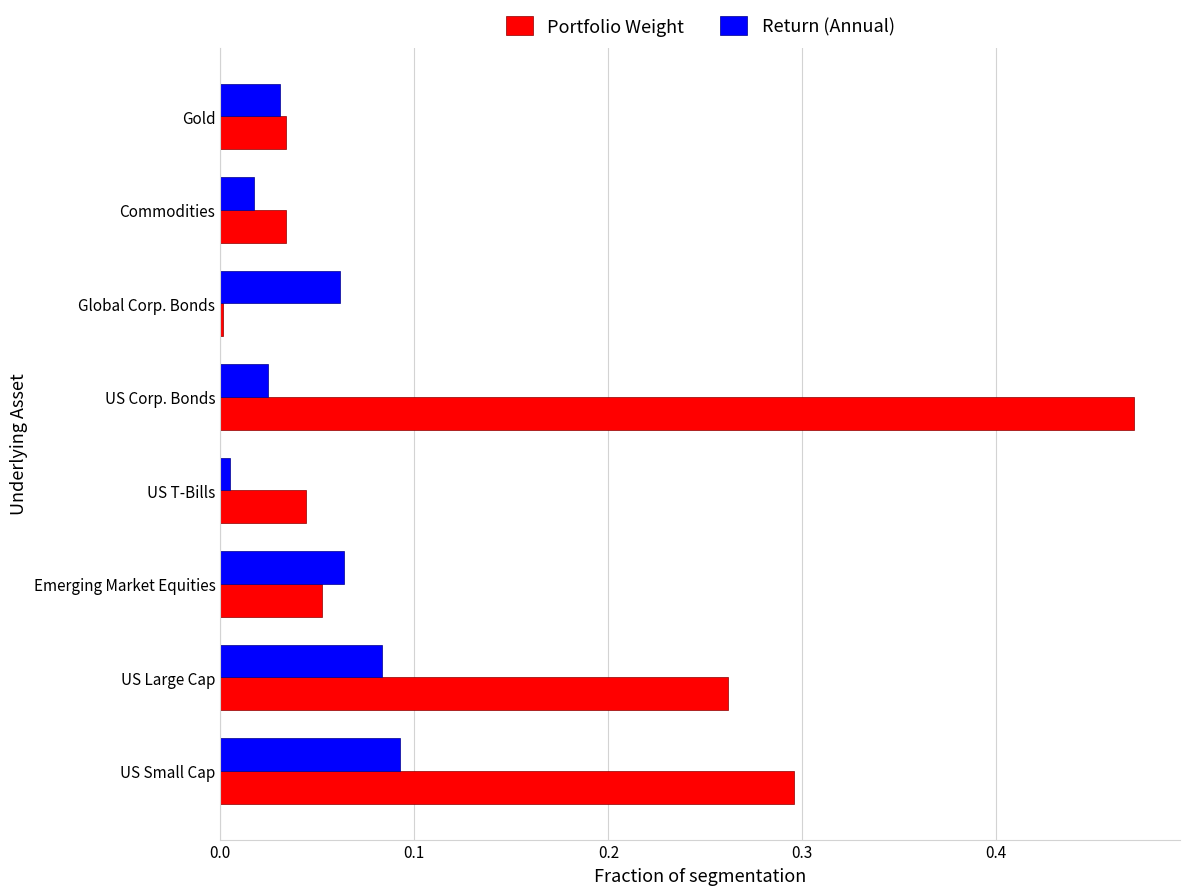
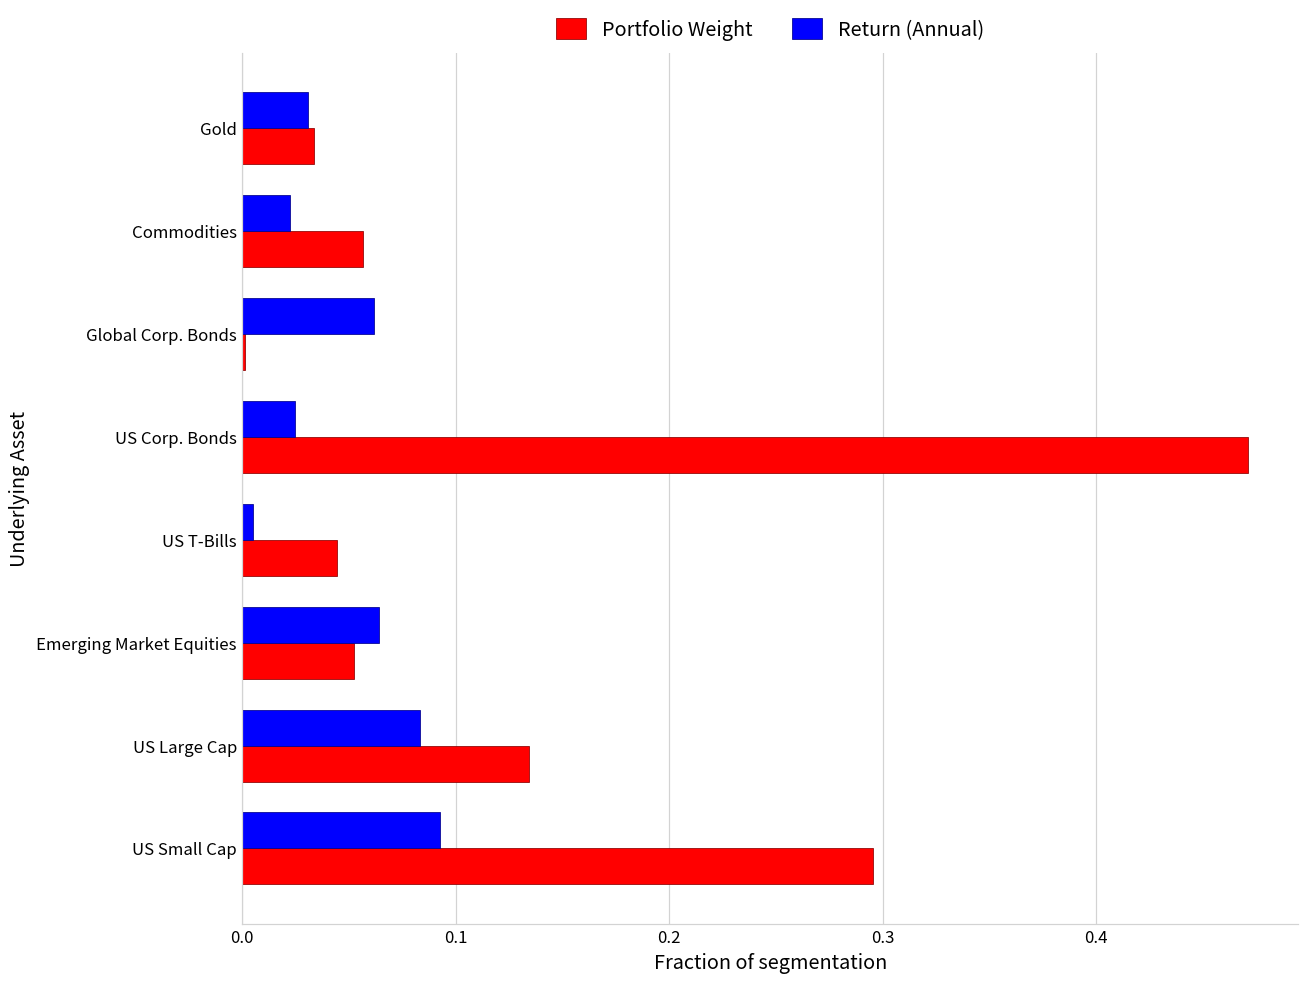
Return (Annual), Commodities: 0.018 -> 0.023
Portfolio Weight, Commodities: 0.034 -> 0.056
Portfolio Weight, US Large Cap: 0.262 -> 0.134
